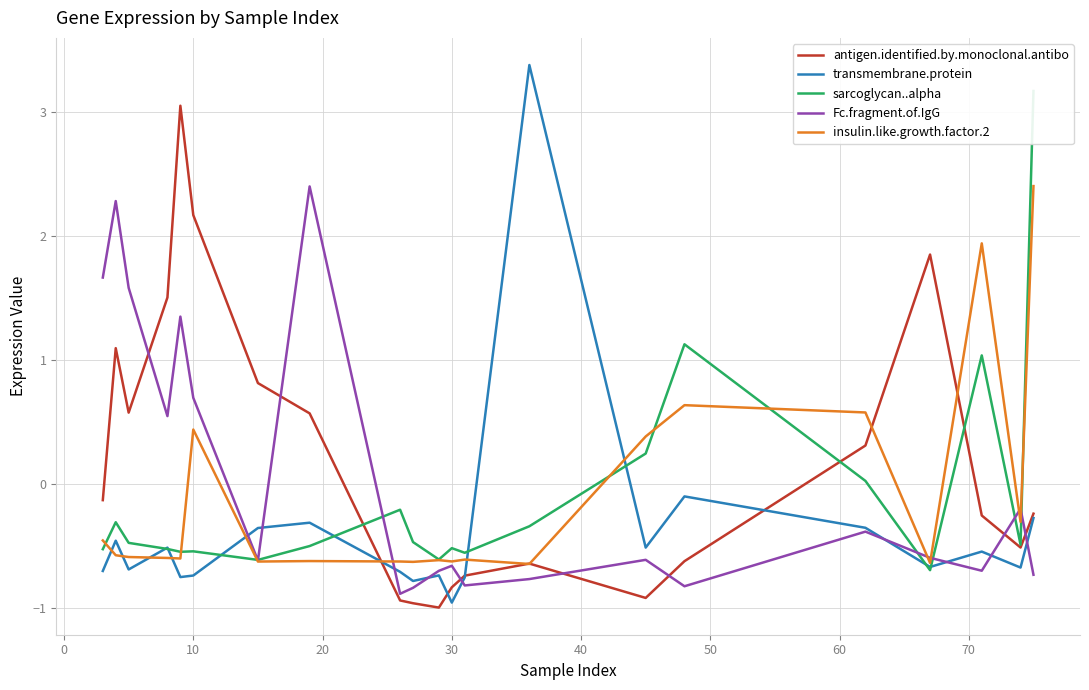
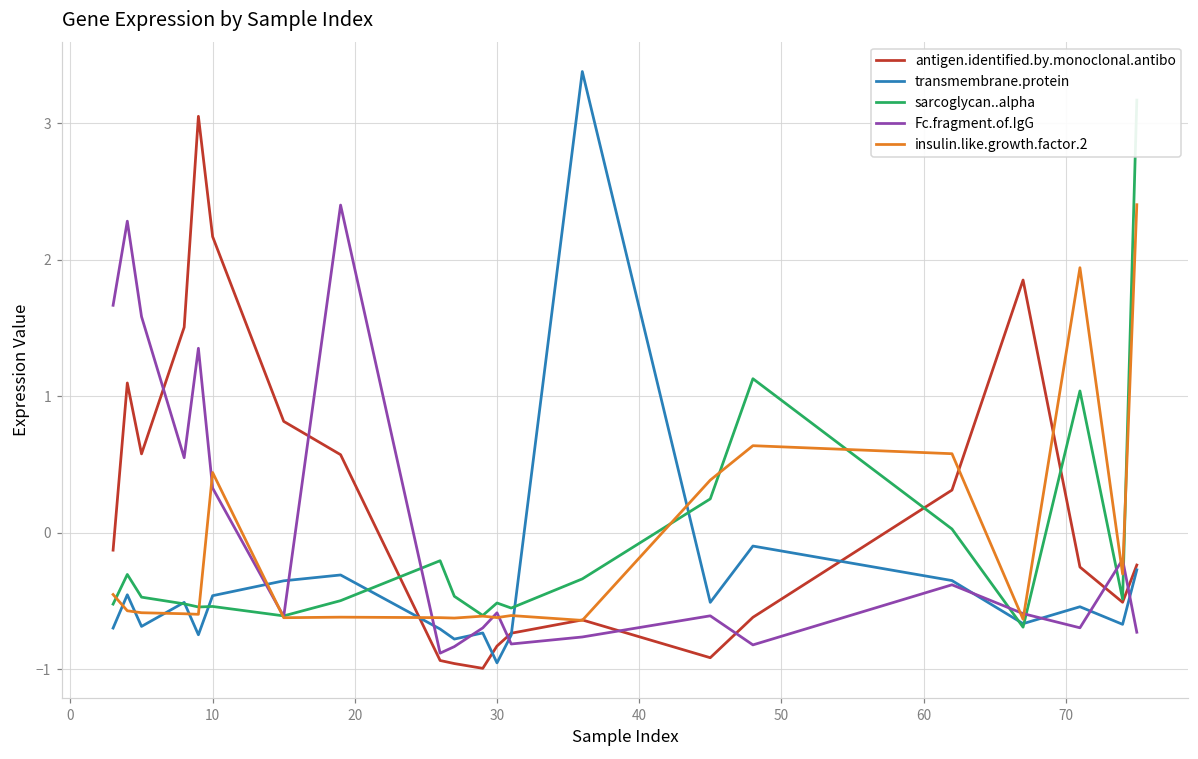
transmembrane.protein, 10: -0.74 -> -0.46
Fc.fragment.of.IgG, 10: 0.70 -> 0.33
Fc.fragment.of.IgG, 30: -0.66 -> -0.59
